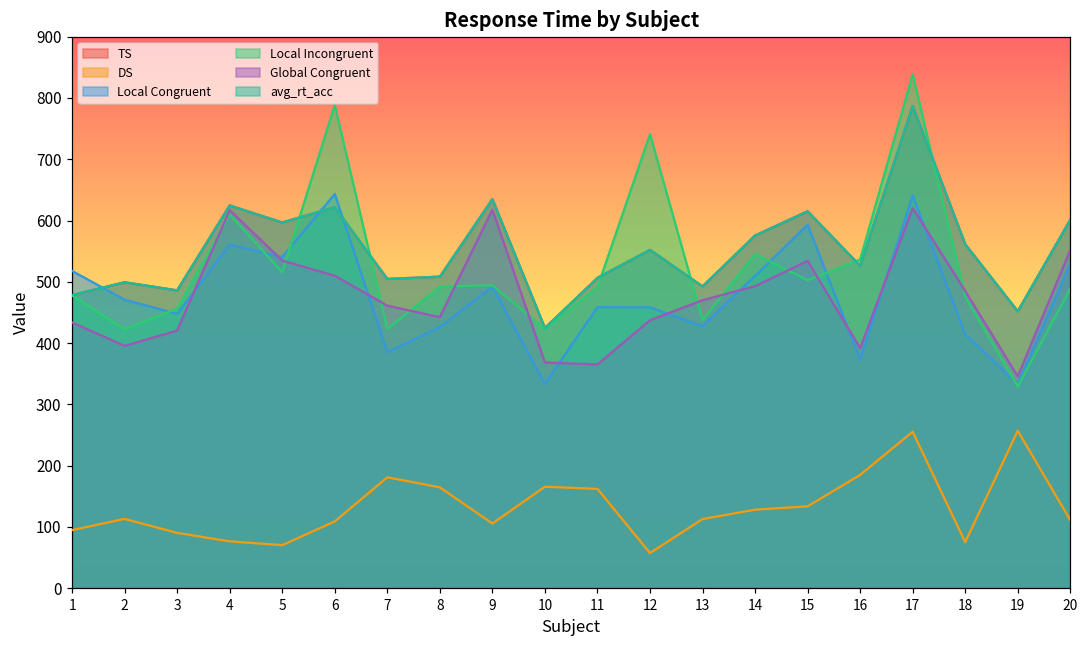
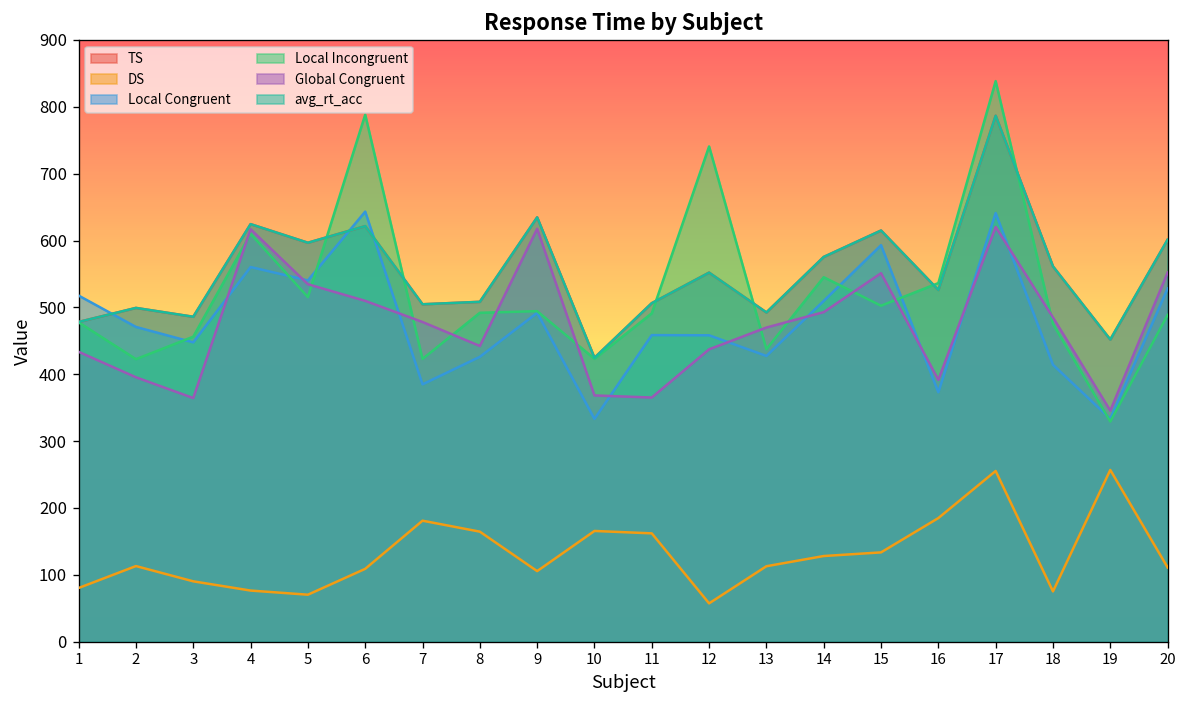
DS, 1: 90 -> 80
Global Congruent, 3: 420 -> 360
Global Congruent, 7: 460 -> 480
Global Congruent, 15: 530 -> 550
